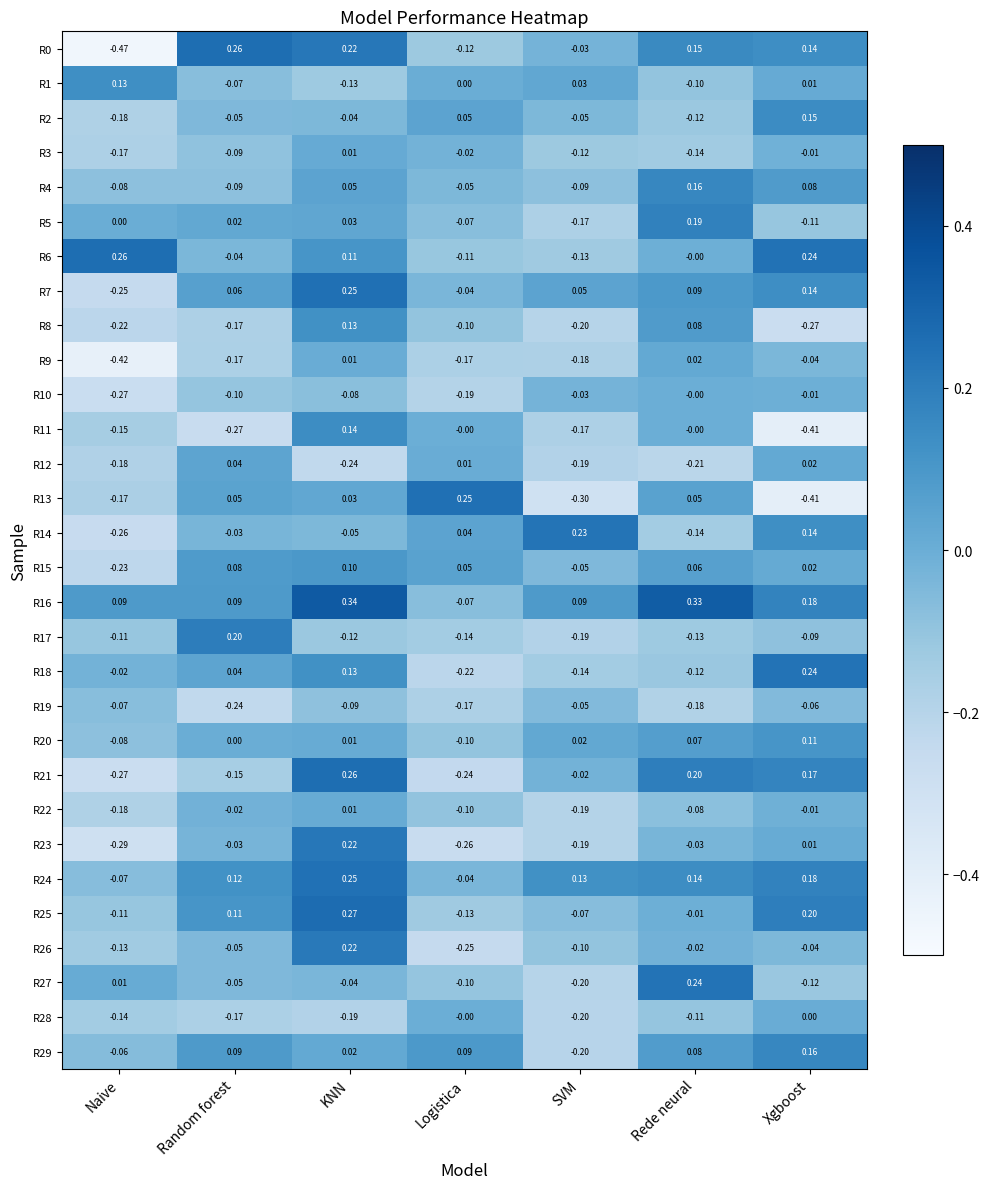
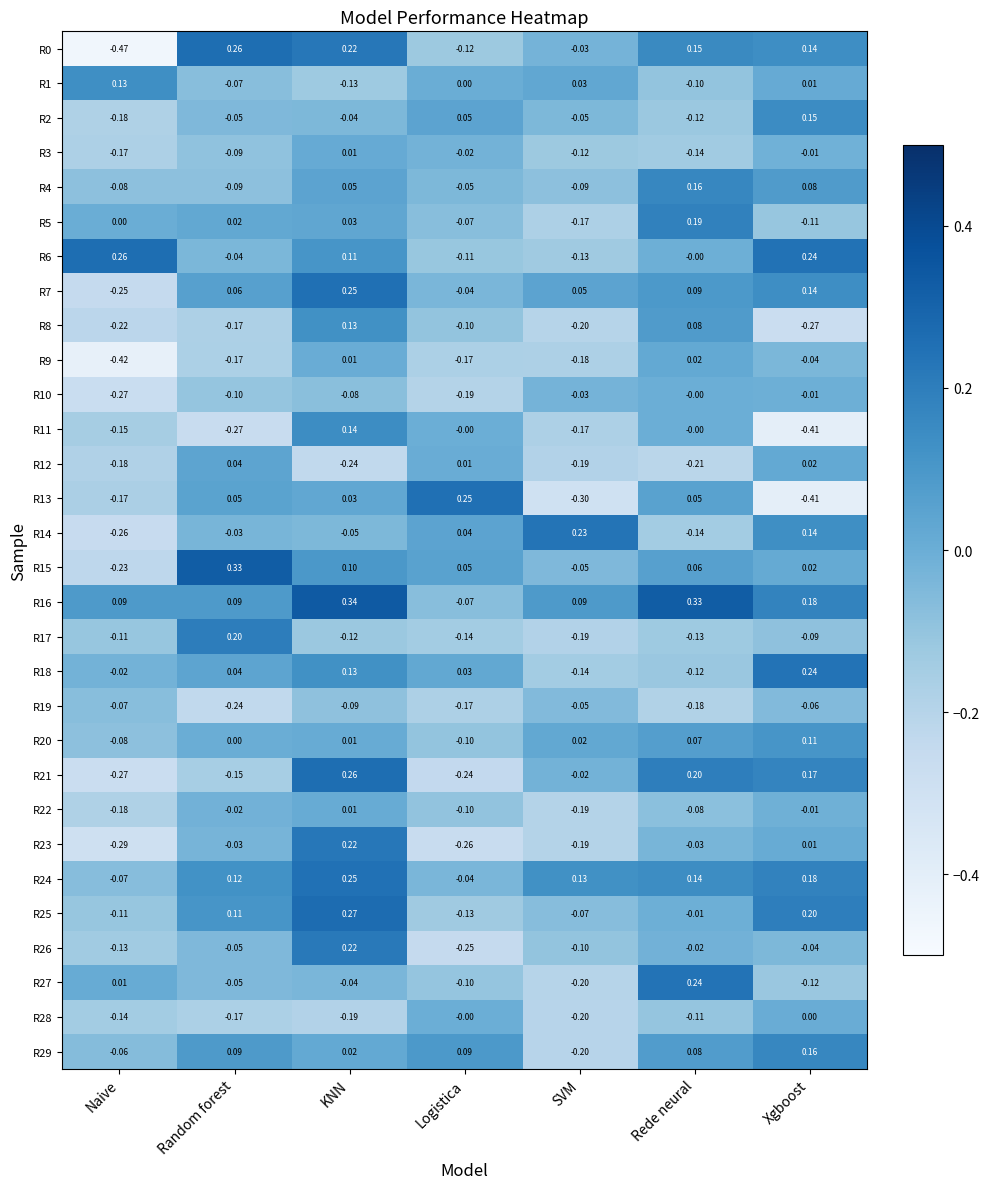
R15, Random forest: 0.08 -> 0.33
R18, Logistica: -0.22 -> 0.03
